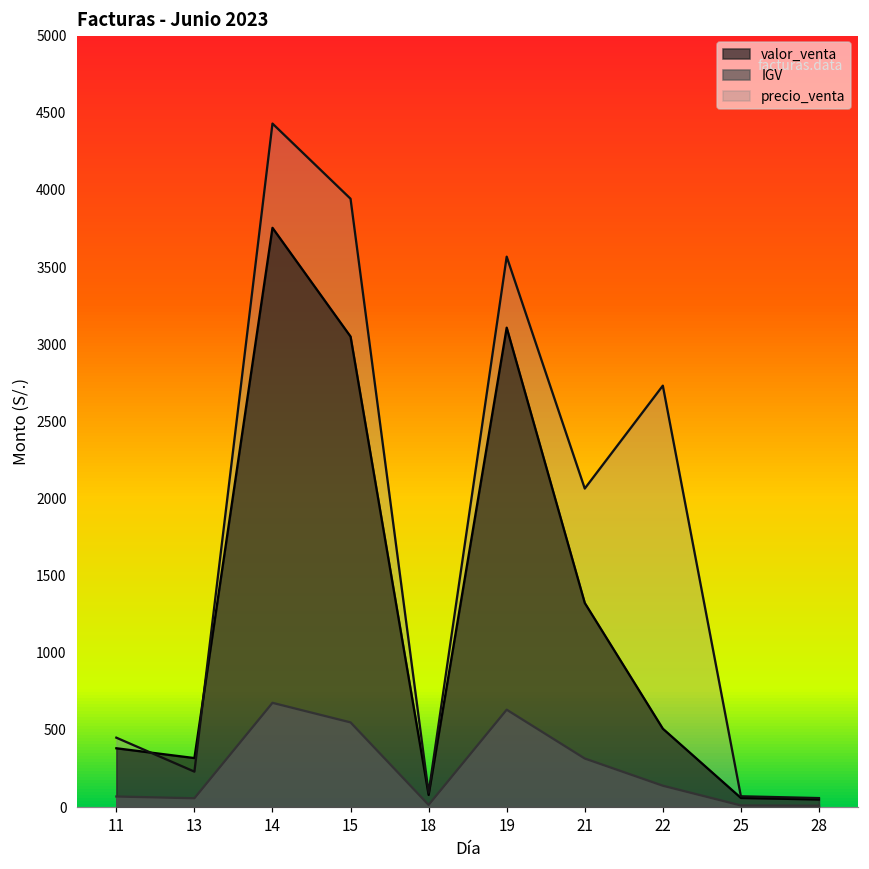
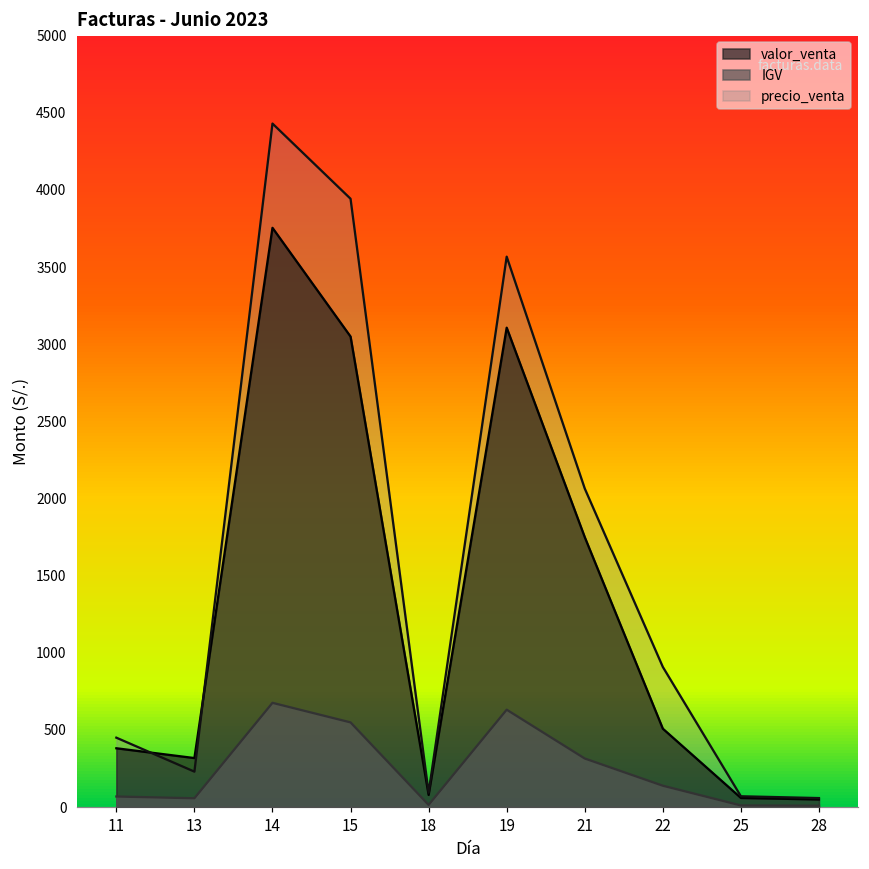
valor_venta, 21: 1320 -> 1750
precio_venta, 22: 2730 -> 910
